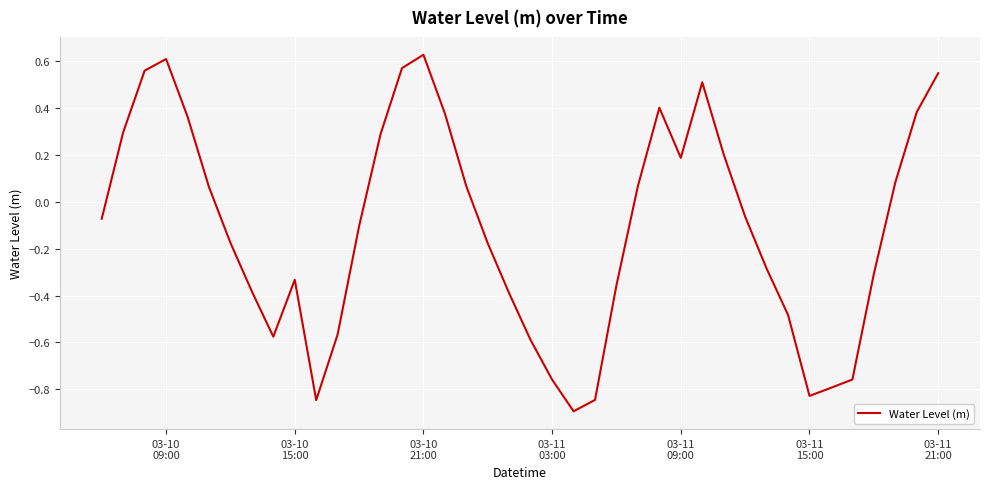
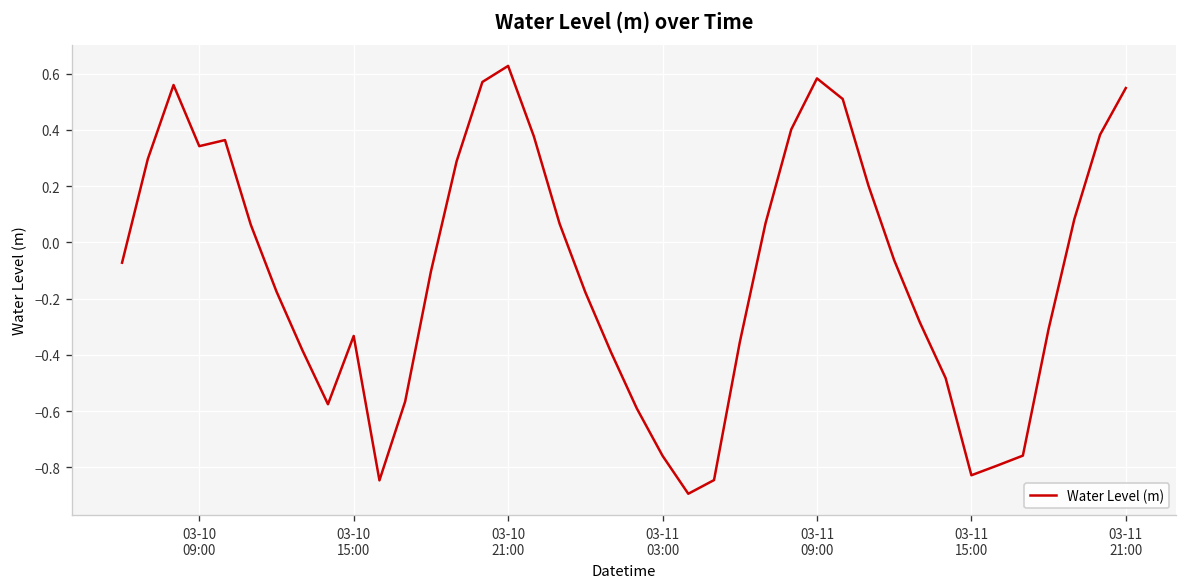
03-10 09:00: 0.61 -> 0.34
03-11 09:00: 0.19 -> 0.58
